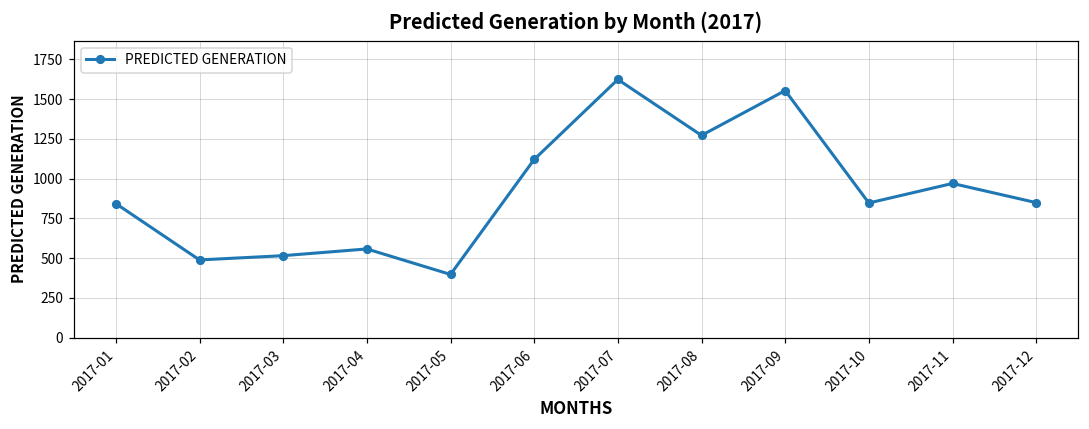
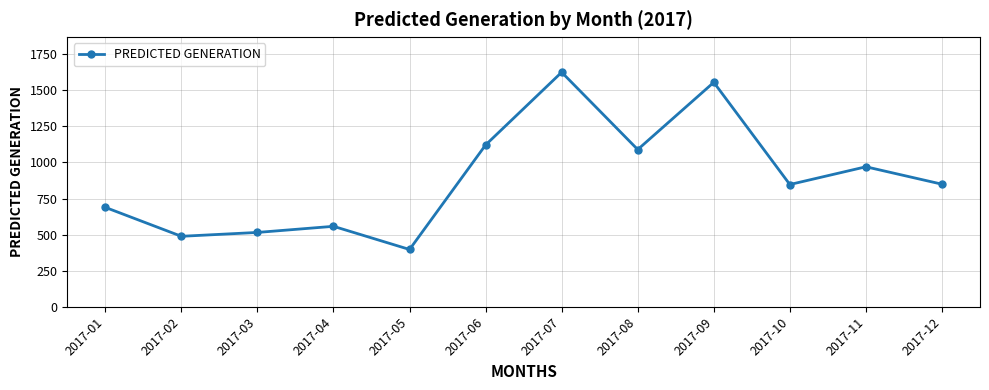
2017-01: 840 -> 690
2017-08: 1270 -> 1090
